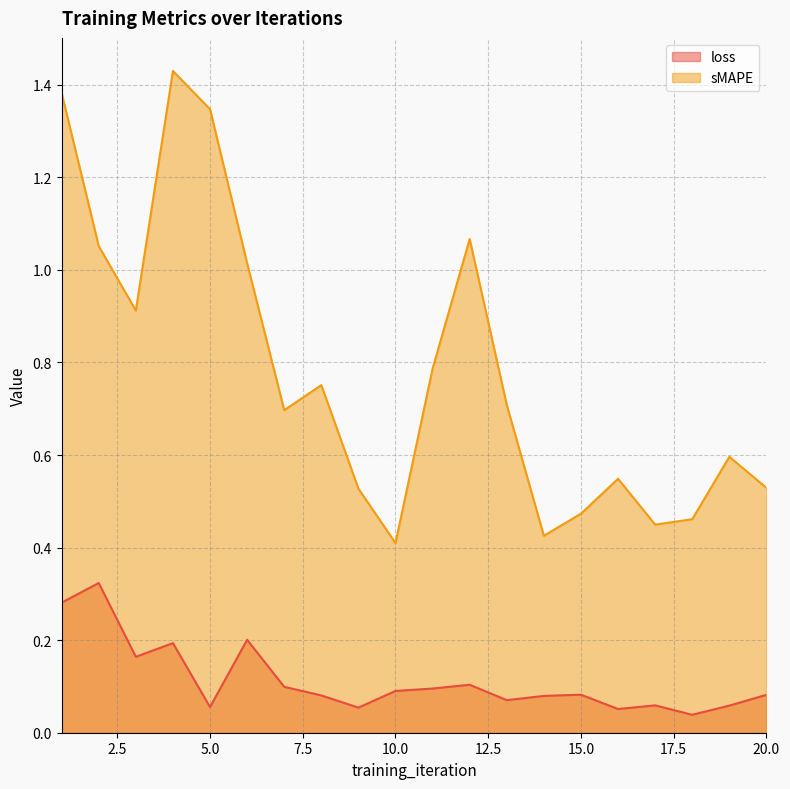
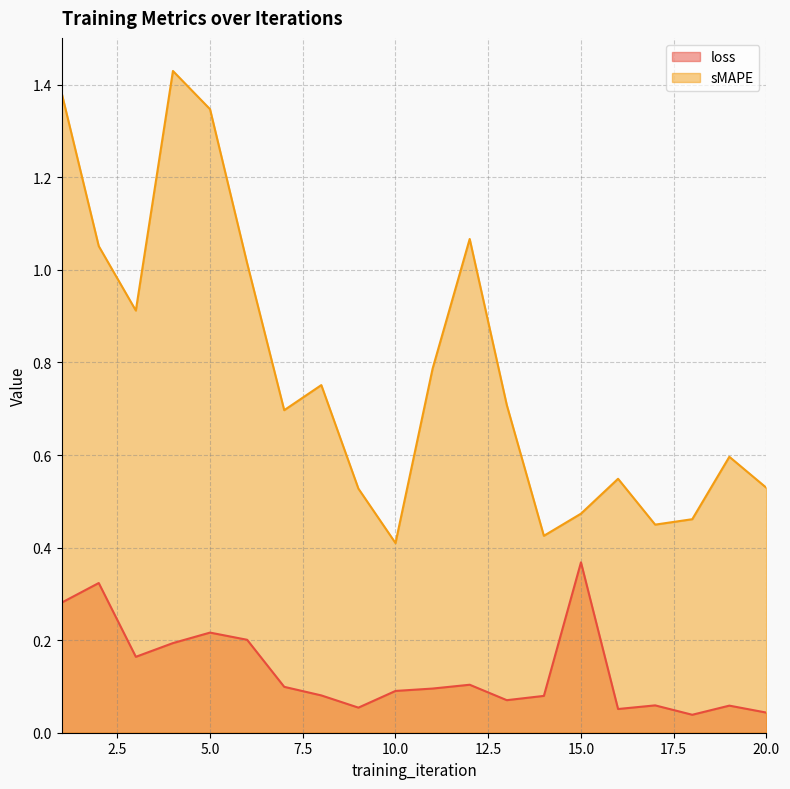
loss, 5.0: 0.06 -> 0.22
loss, 15.0: 0.08 -> 0.37
loss, 20.0: 0.08 -> 0.04
